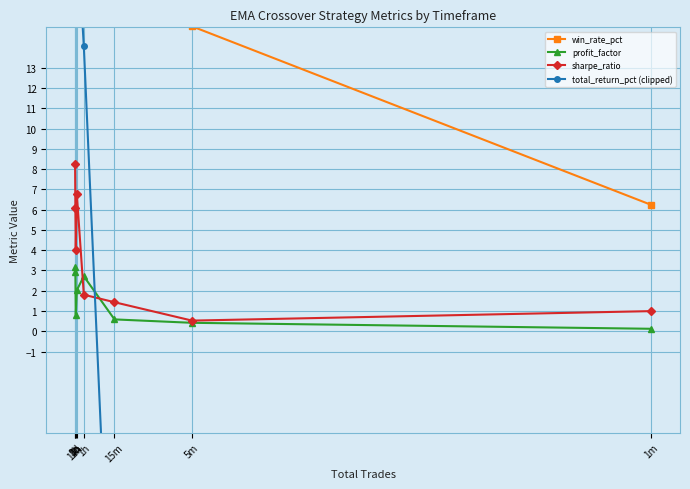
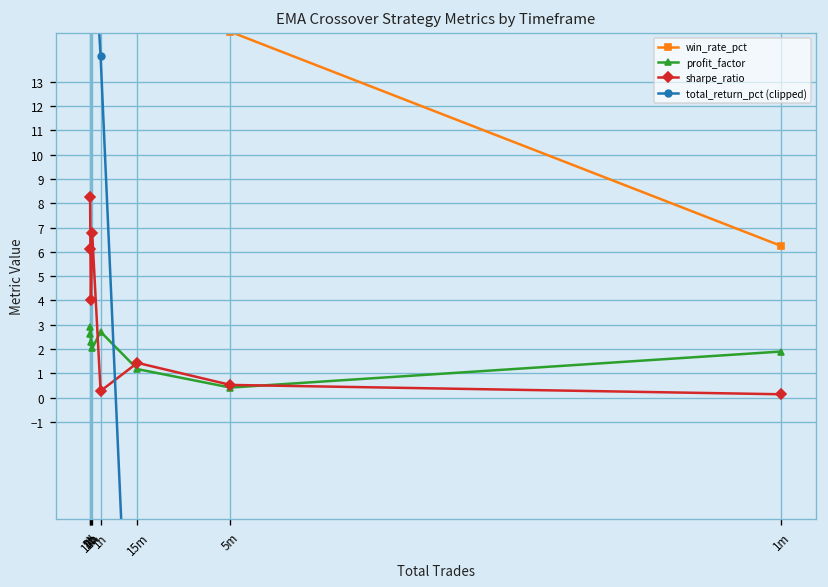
profit_factor, 1d: 3.2 -> 2.6
profit_factor, 8h: 0.8 -> 2.3
sharpe_ratio, 1h: 1.8 -> 0.3
profit_factor, 15m: 0.6 -> 1.2
profit_factor, 1m: 0.1 -> 1.9
sharpe_ratio, 1m: 1.0 -> 0.1
